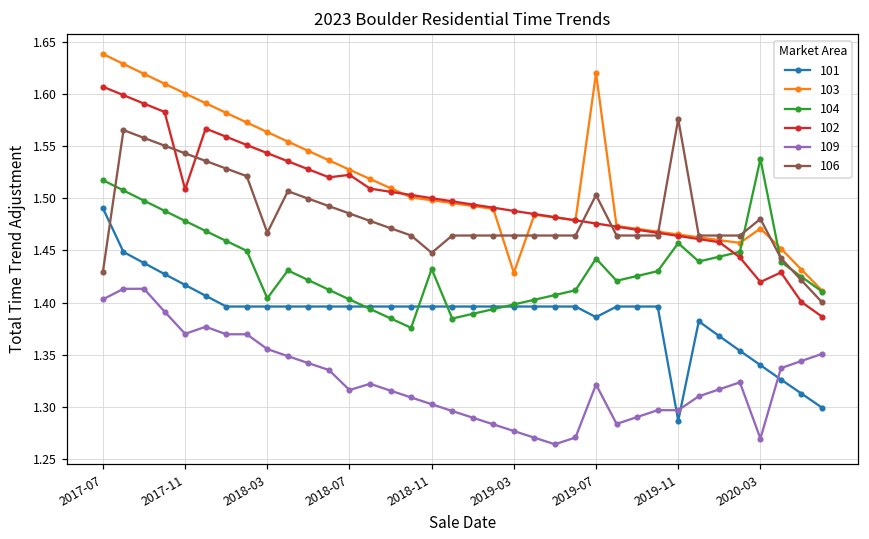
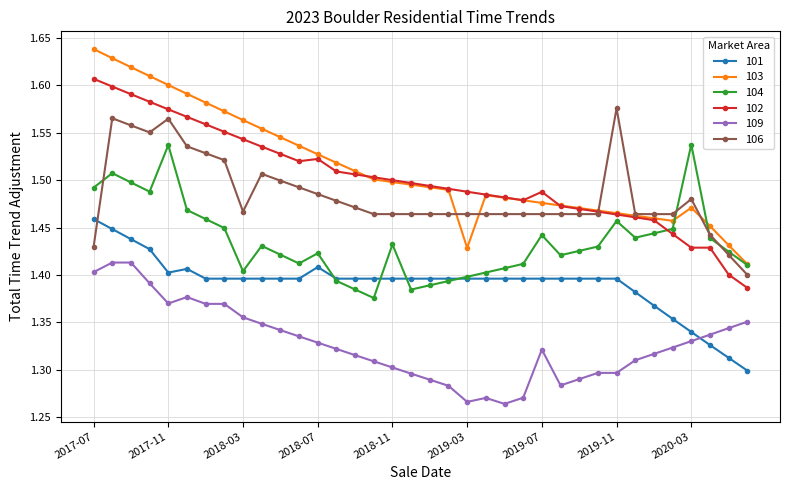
101, 2017-07: 1.49 -> 1.46
104, 2017-07: 1.52 -> 1.49
101, 2017-11: 1.42 -> 1.40
104, 2017-11: 1.48 -> 1.54
102, 2017-11: 1.51 -> 1.57
106, 2017-11: 1.54 -> 1.56
101, 2018-07: 1.40 -> 1.41
104, 2018-07: 1.40 -> 1.42
109, 2018-07: 1.32 -> 1.33
106, 2018-11: 1.45 -> 1.46
109, 2019-03: 1.28 -> 1.27
101, 2019-07: 1.39 -> 1.40
103, 2019-07: 1.62 -> 1.48
102, 2019-07: 1.48 -> 1.49
106, 2019-07: 1.50 -> 1.46
101, 2019-11: 1.29 -> 1.40
102, 2020-03: 1.42 -> 1.43
109, 2020-03: 1.27 -> 1.33
